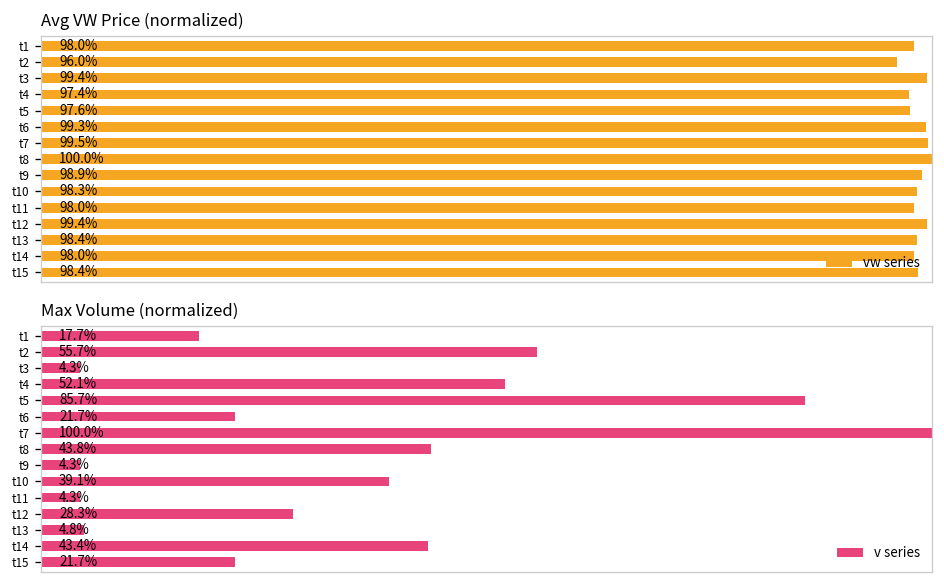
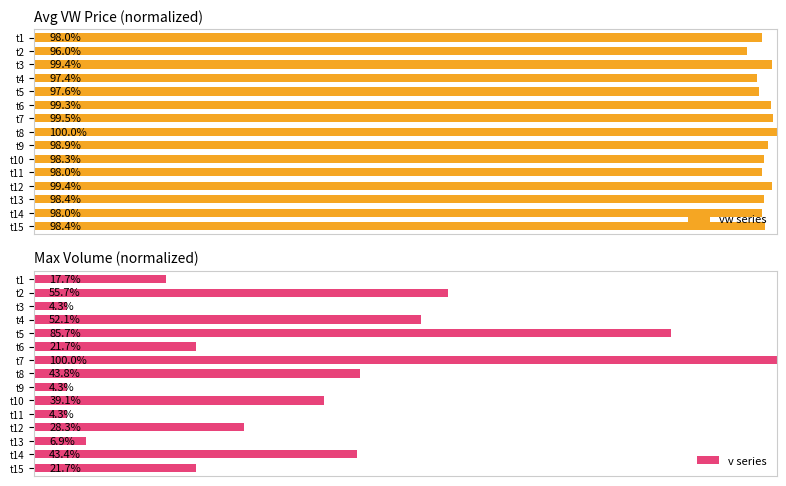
Max Volume (normalized), t13: 4.8% -> 6.9%
